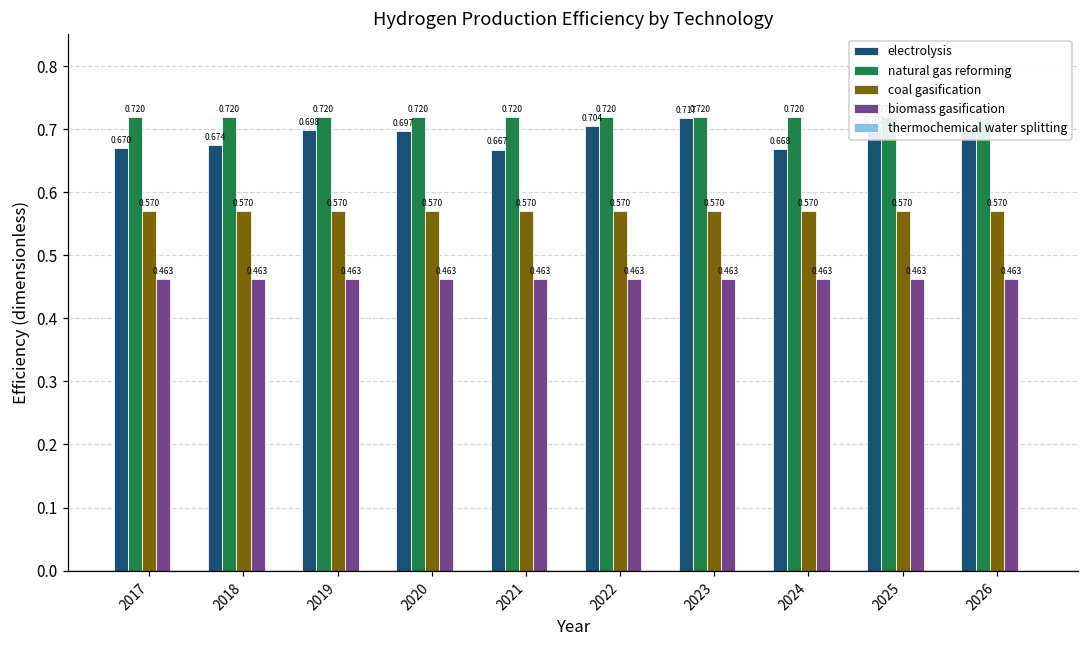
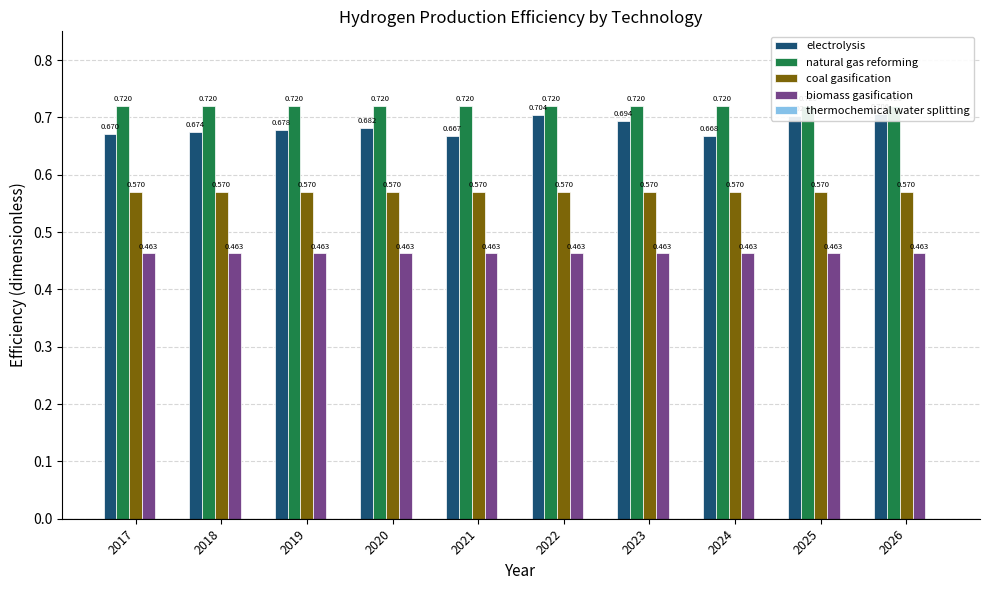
electrolysis, 2019: 0.698 -> 0.678
electrolysis, 2020: 0.697 -> 0.682
electrolysis, 2023: 0.717 -> 0.694
